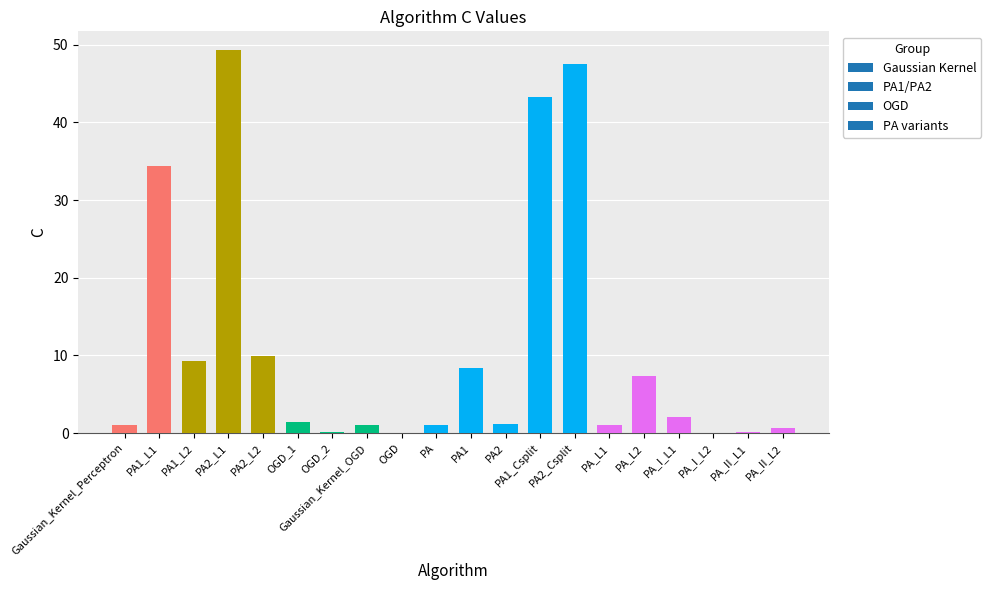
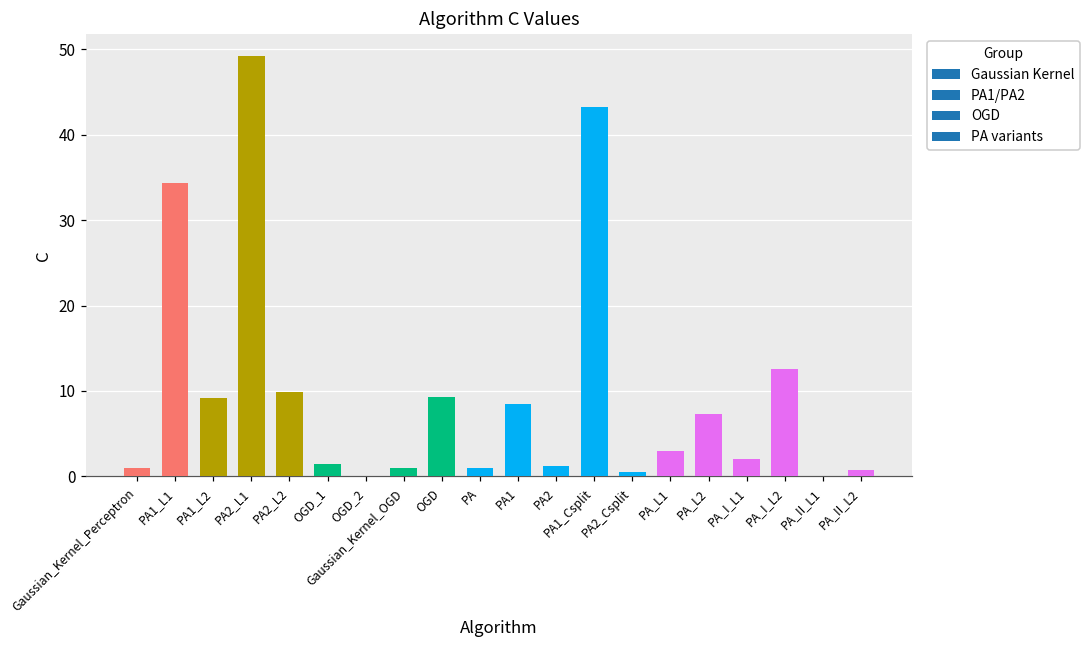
OGD: 0 -> 9
PA2_Csplit: 47 -> 1
PA_L1: 1 -> 3
PA_I_L2: 0 -> 13
